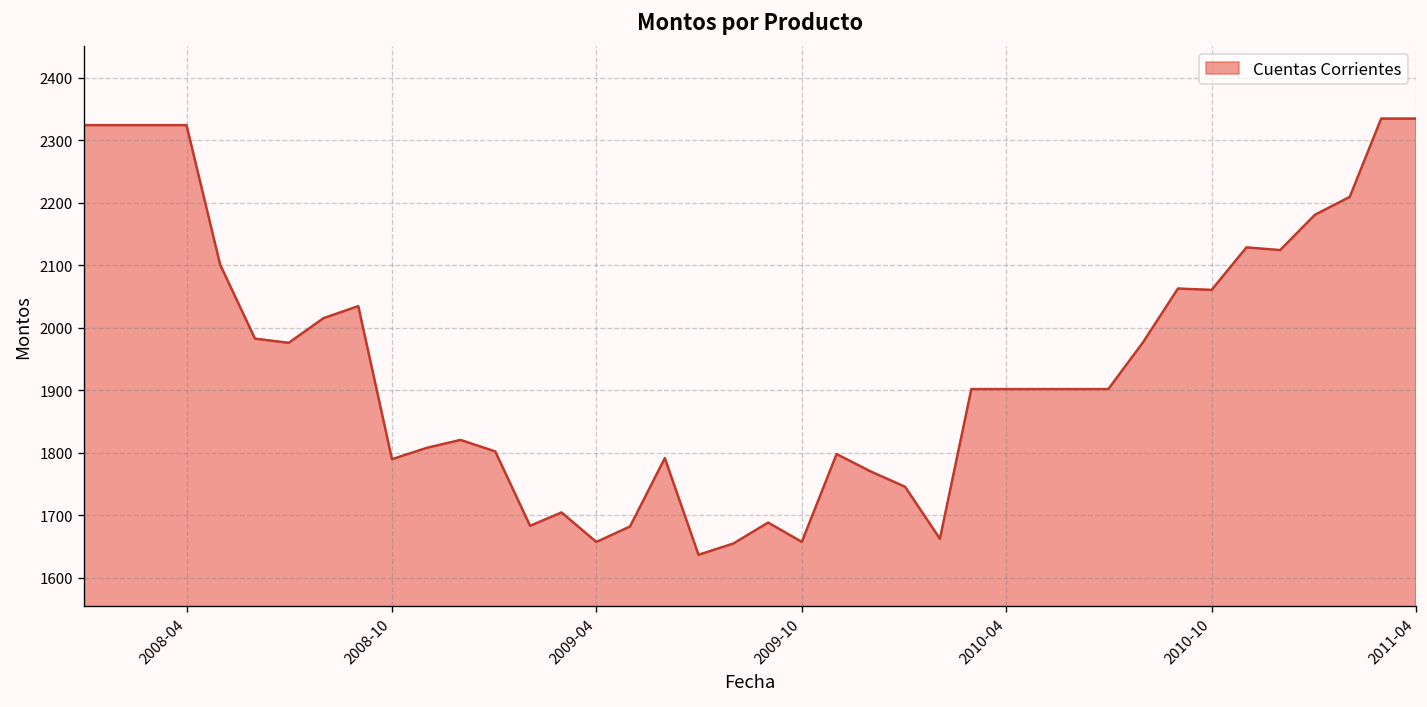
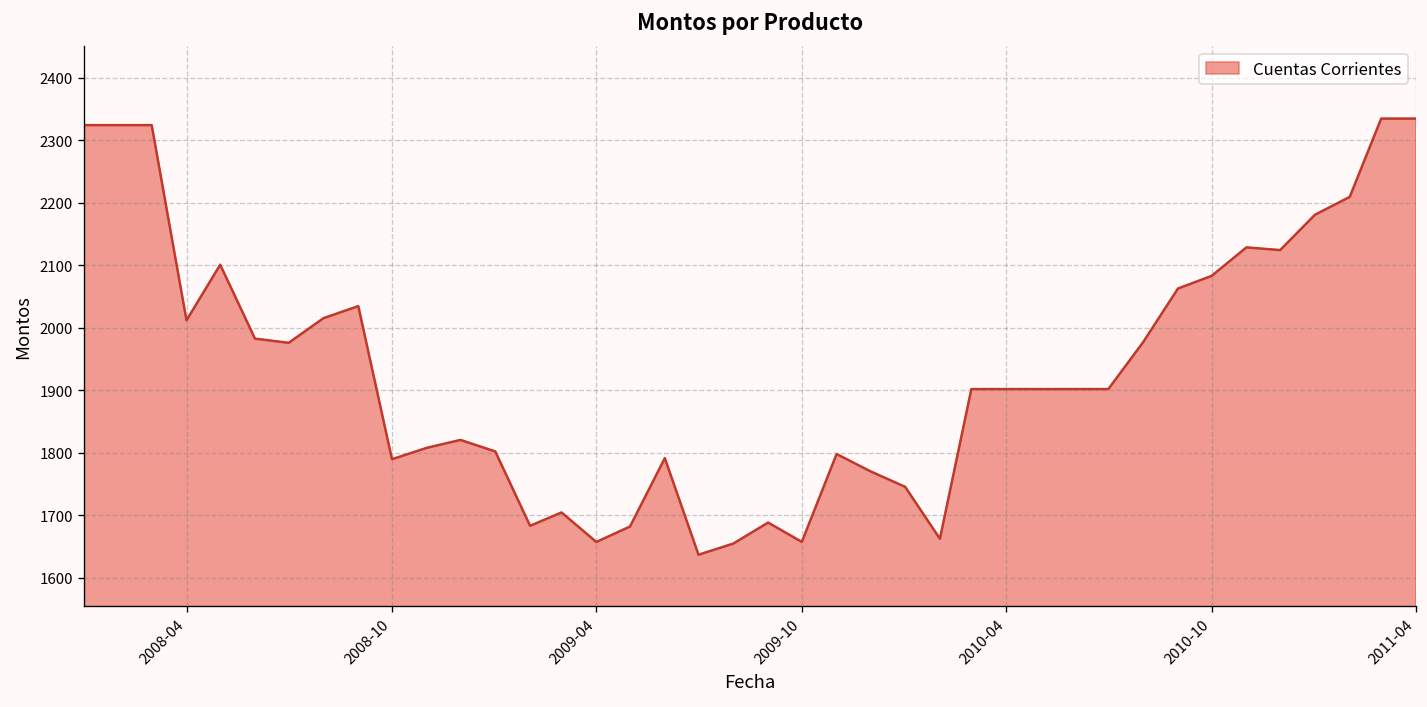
2008-04: 2320 -> 2010
2010-10: 2060 -> 2080
